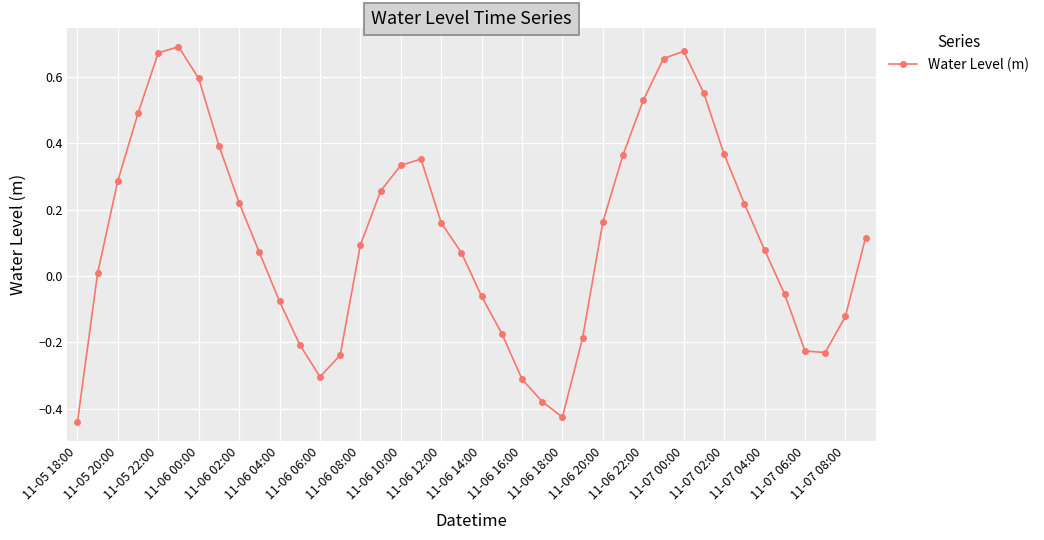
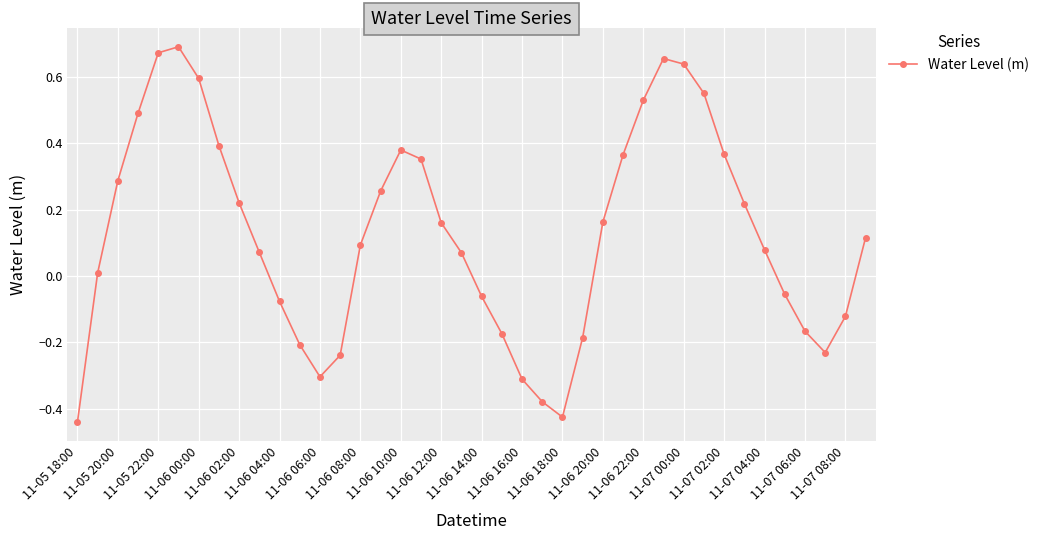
11-06 10:00: 0.33 -> 0.38
11-07 00:00: 0.68 -> 0.64
11-07 06:00: -0.23 -> -0.17
